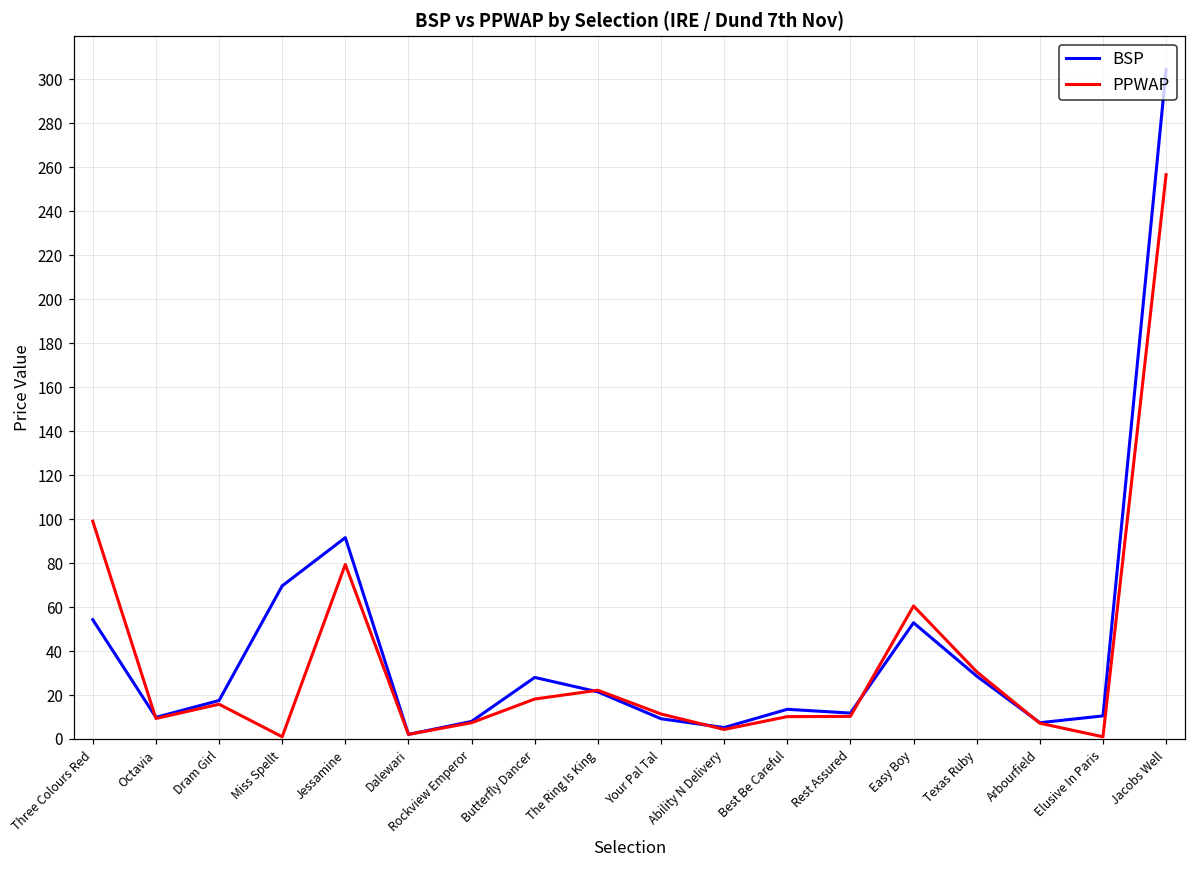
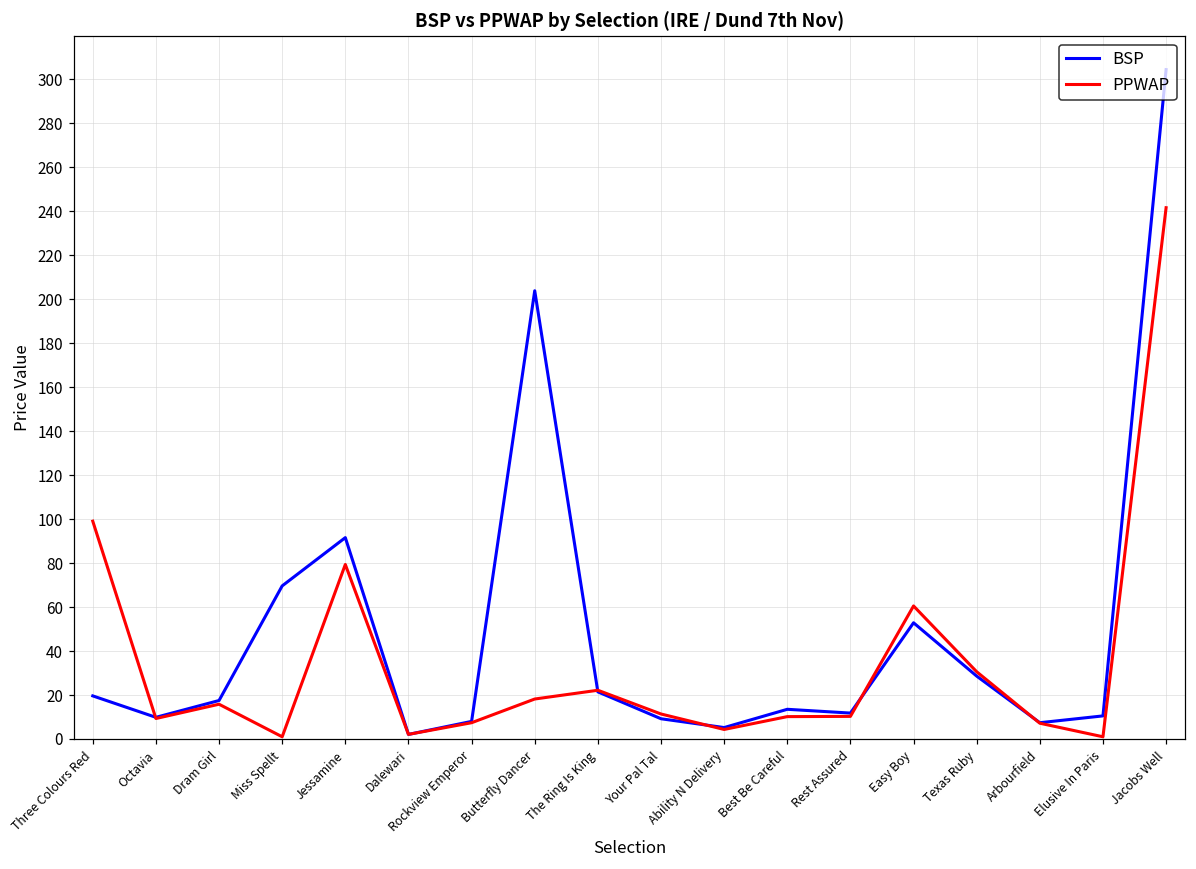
BSP, Three Colours Red: 54 -> 20
BSP, Butterfly Dancer: 28 -> 204
PPWAP, Jacobs Well: 257 -> 242
